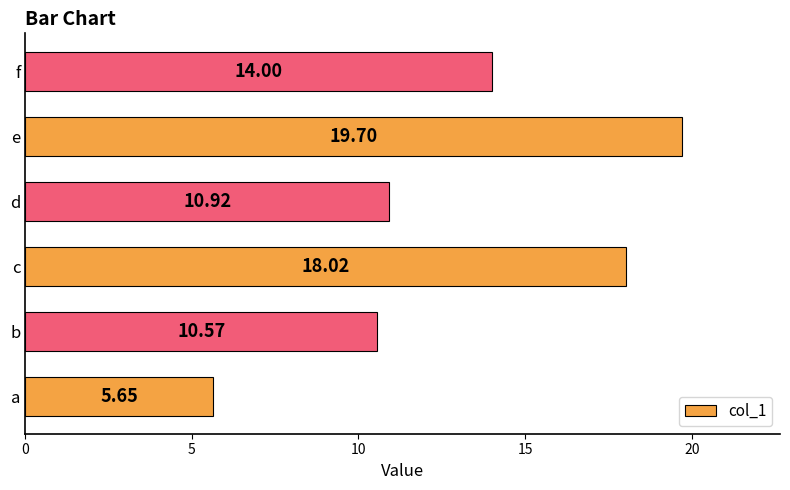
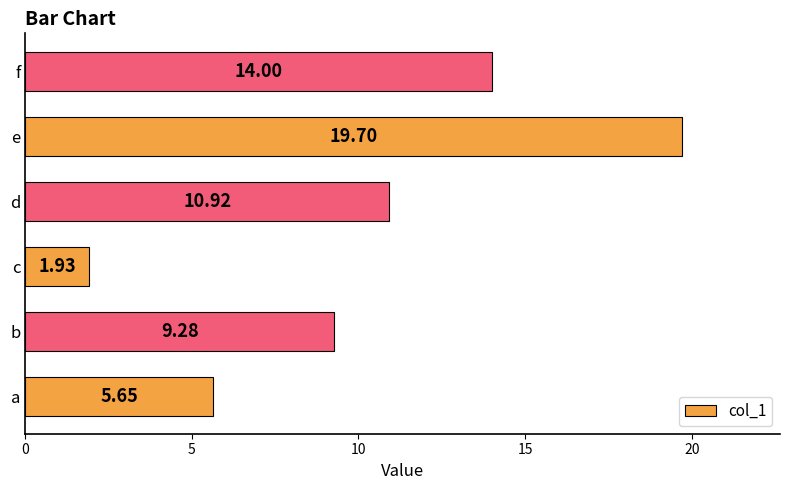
c: 18.02 -> 1.93
b: 10.57 -> 9.28
